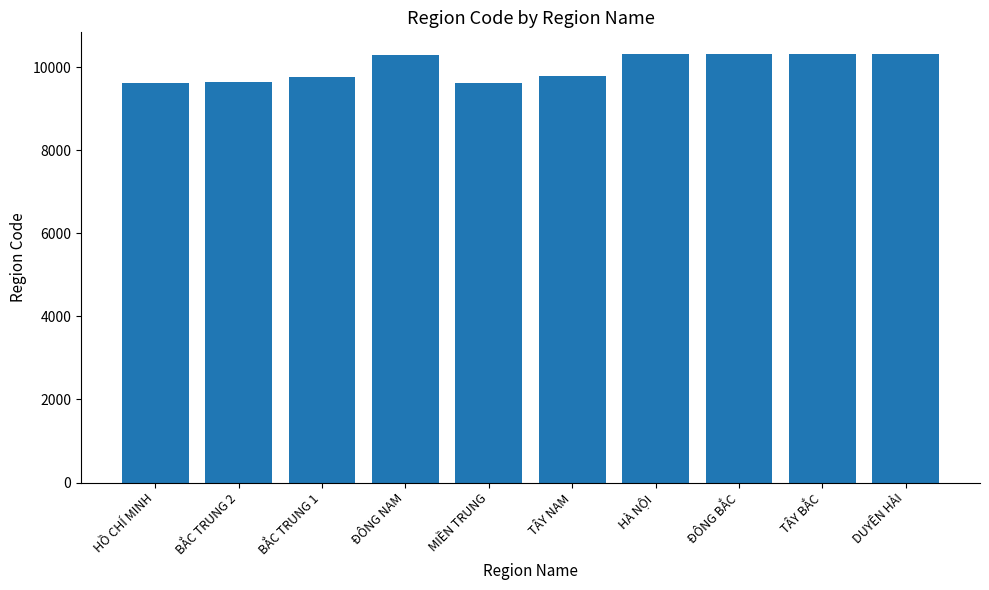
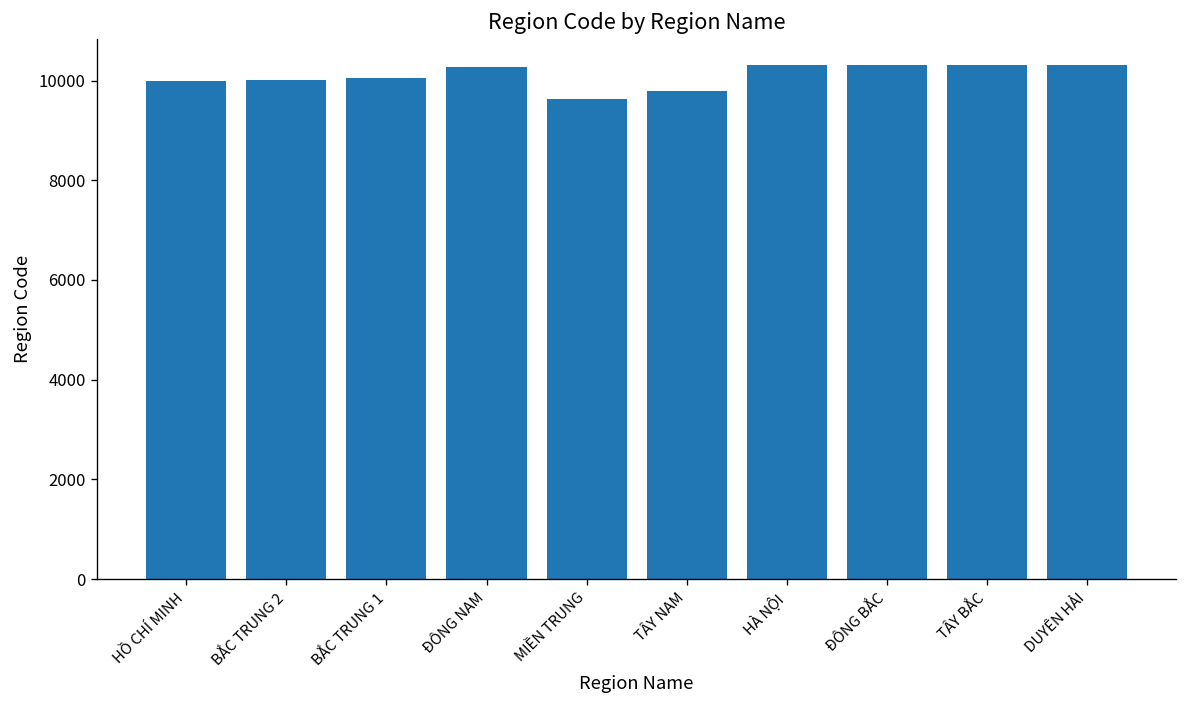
HỒ CHÍ MINH: 9600 -> 10000
BẮC TRUNG 2: 9600 -> 10000
BẮC TRUNG 1: 9800 -> 10000
